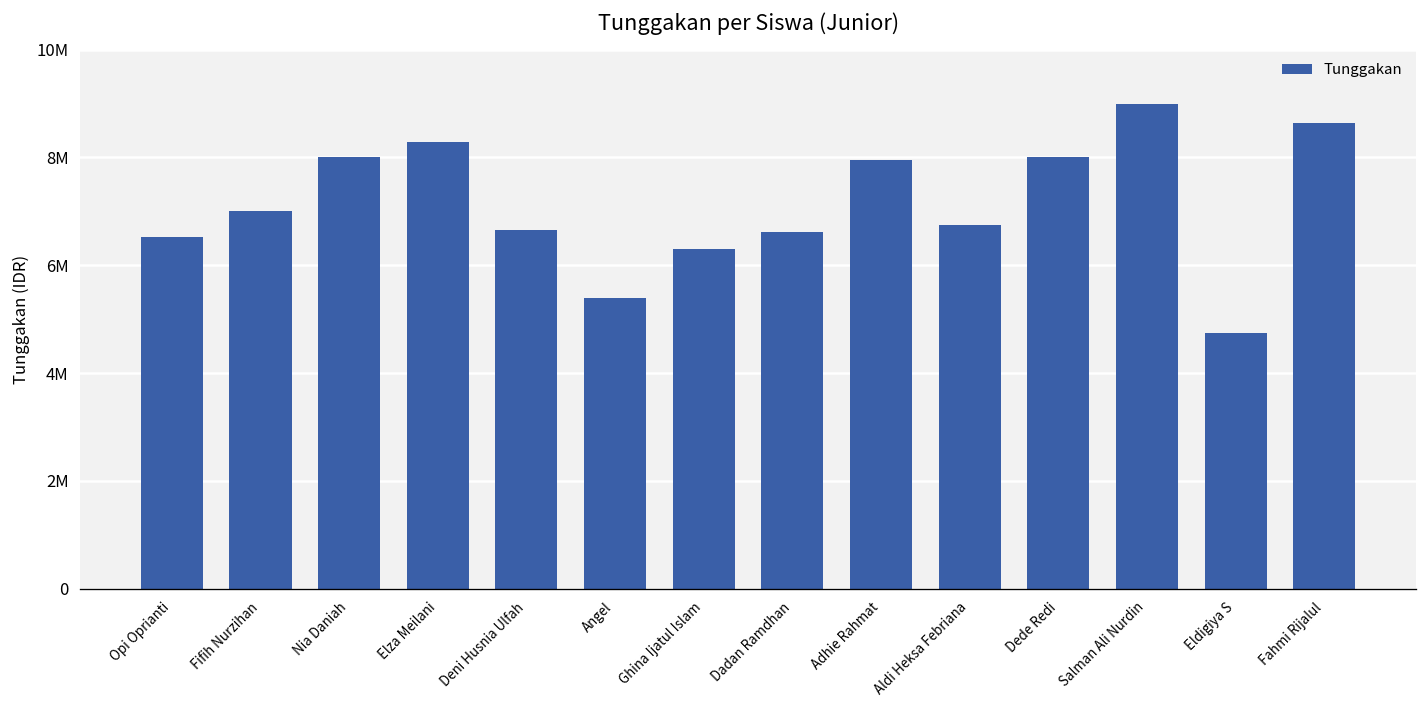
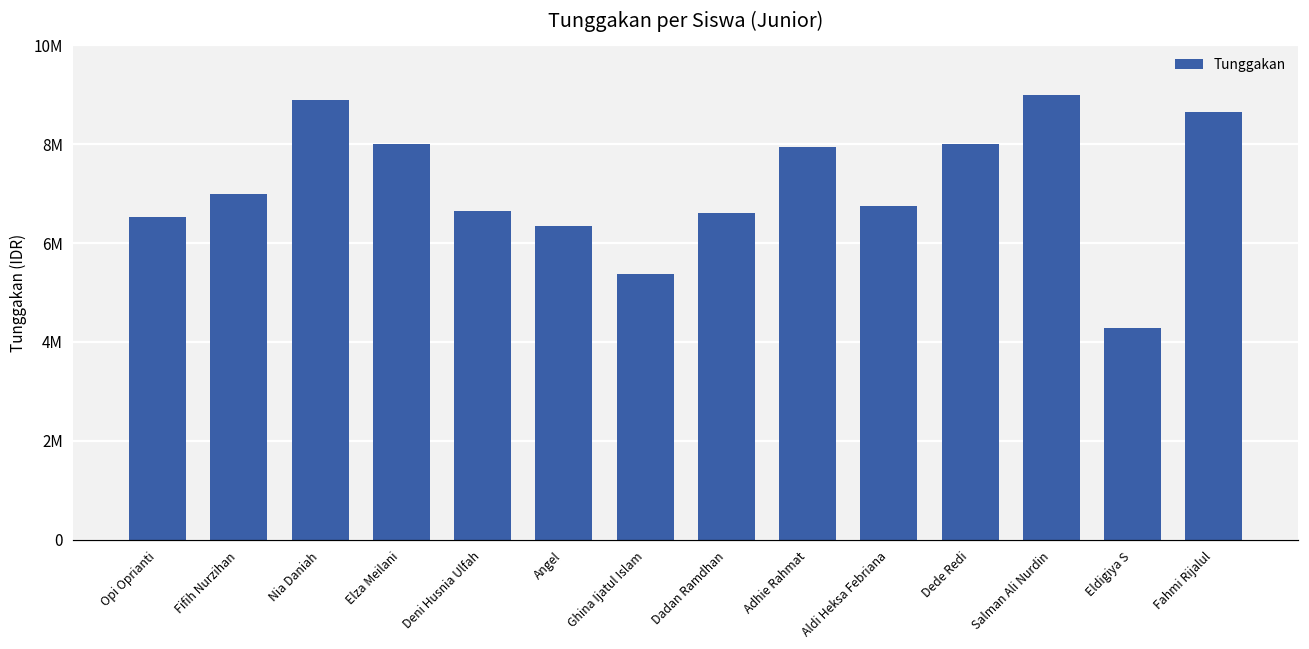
Nia Daniah: 8000000 -> 8900000
Elza Meilani: 8300000 -> 8000000
Angel: 5400000 -> 6400000
Ghina Ijatul Islam: 6300000 -> 5400000
Eldigiya S: 4800000 -> 4300000
